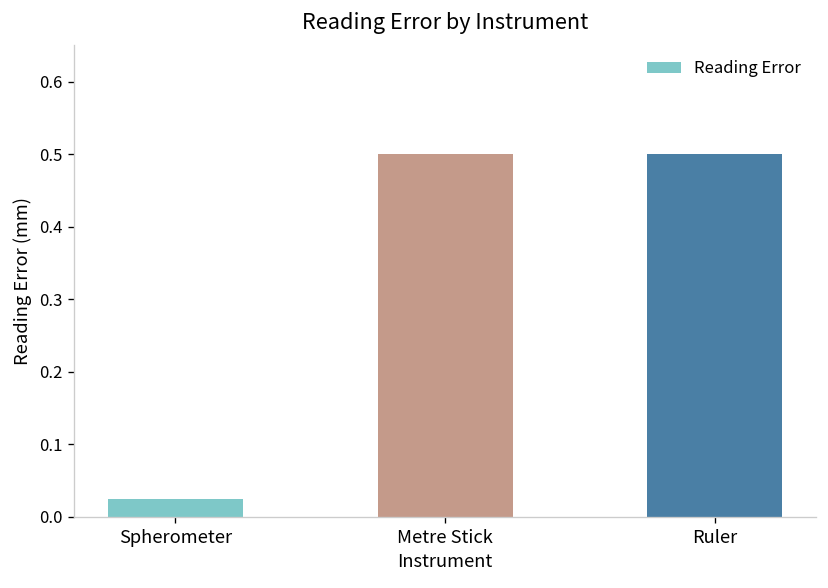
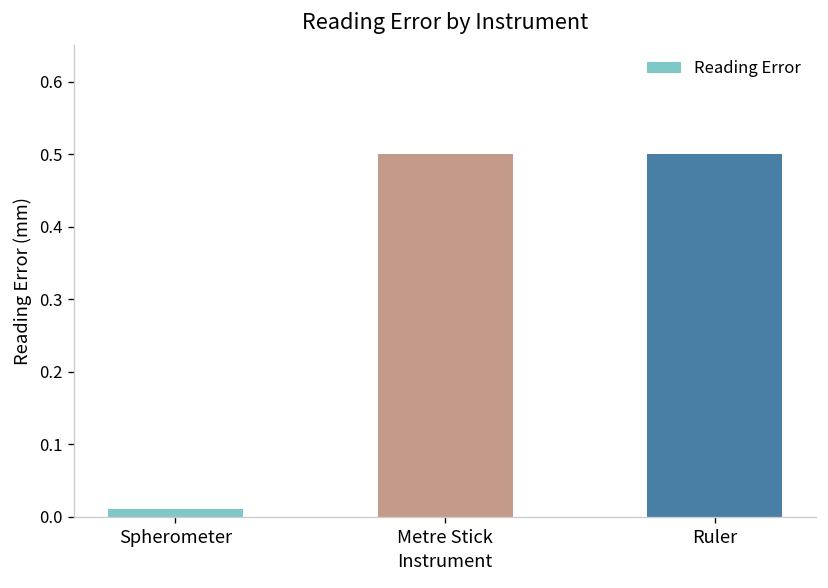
Spherometer: 0.03 -> 0.01
